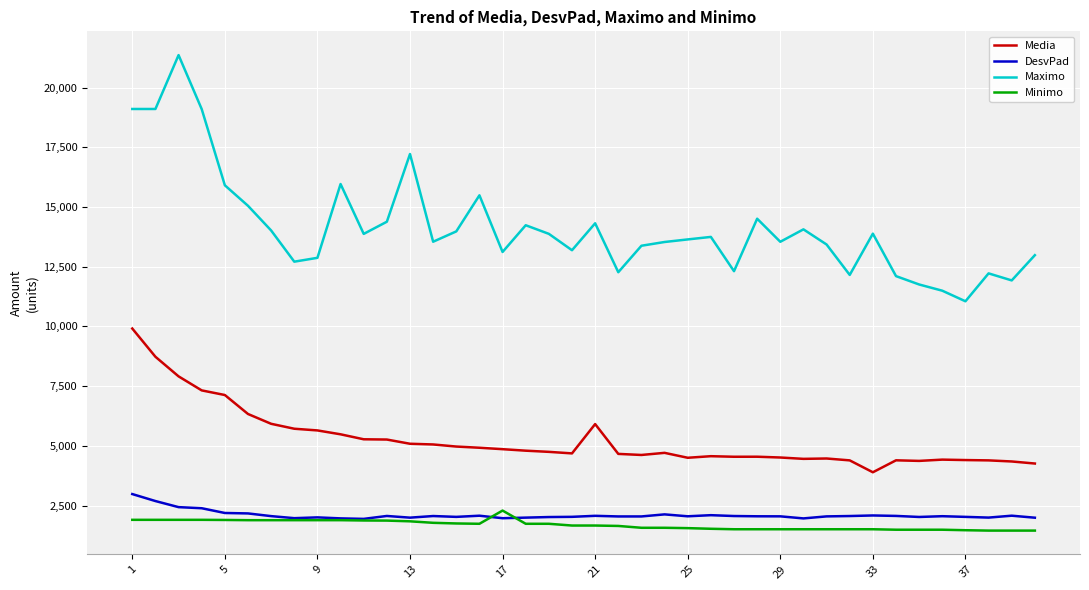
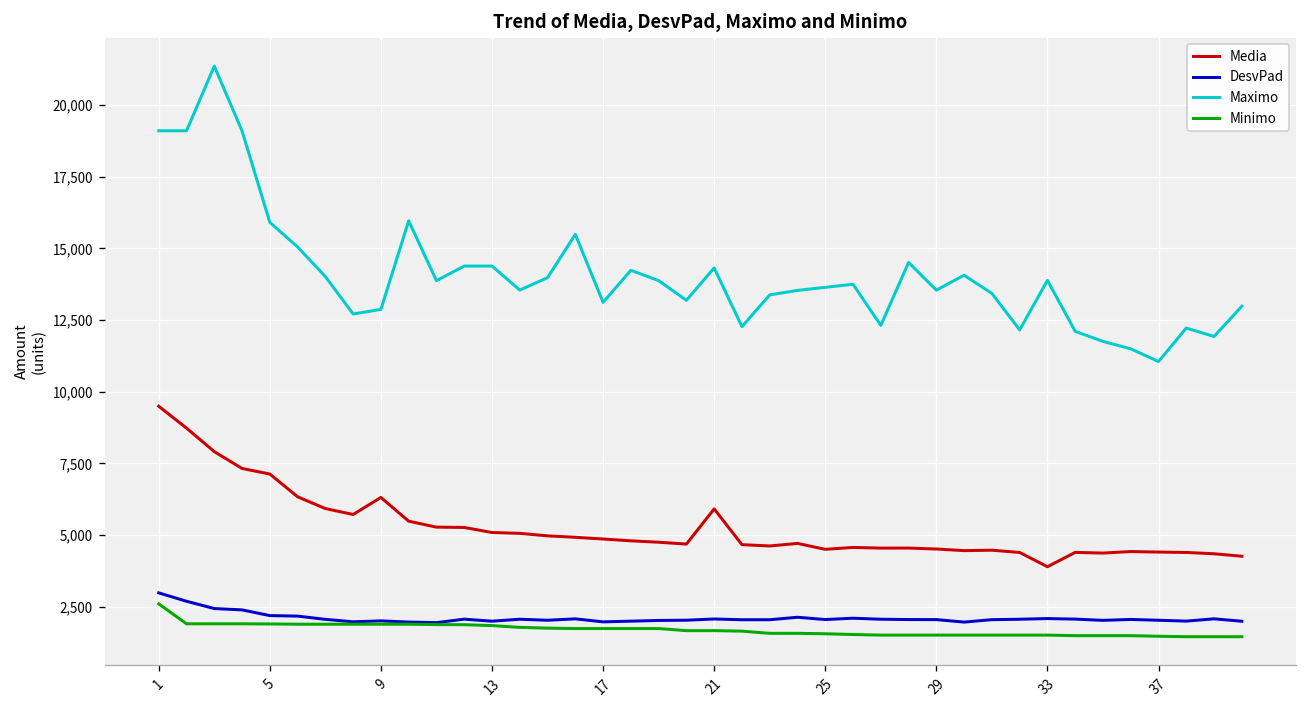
Media, 1: 9,900 -> 9,500
Minimo, 1: 1,900 -> 2,600
Media, 9: 5,600 -> 6,300
Maximo, 13: 17,200 -> 14,400
Minimo, 17: 2,300 -> 1,700
